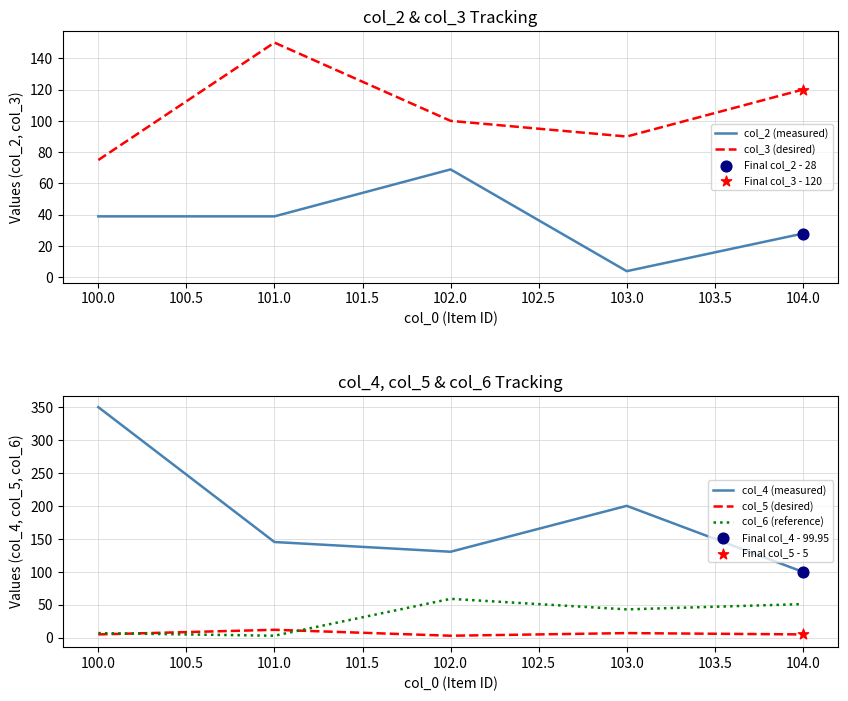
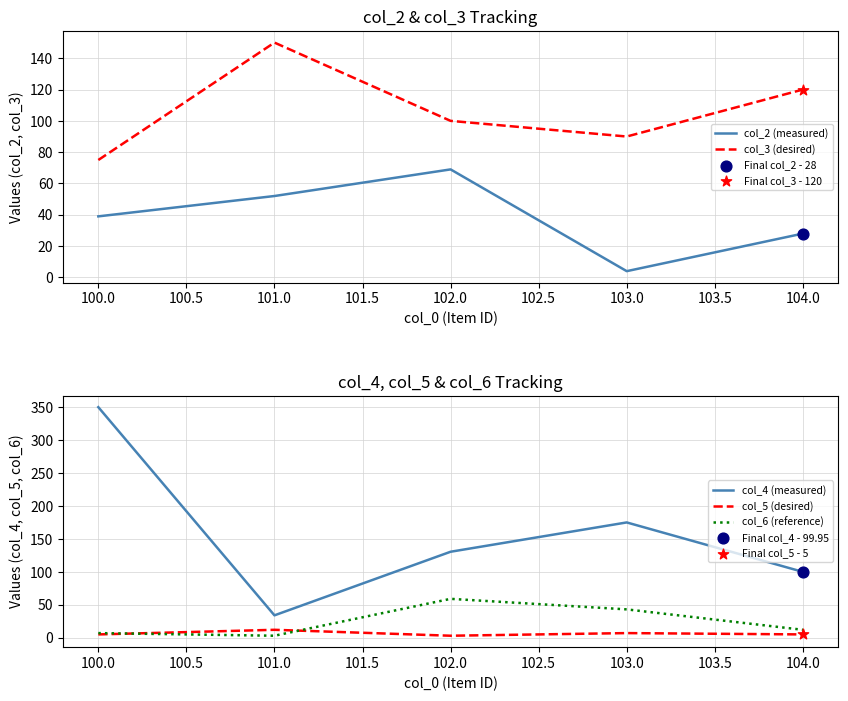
col_2 & col_3 Tracking, col_2 (measured), 101.0: 39 -> 52
col_4, col_5 & col_6 Tracking, col_4 (measured), 101.0: 150 -> 30
col_4, col_5 & col_6 Tracking, col_4 (measured), 103.0: 200 -> 180
col_4, col_5 & col_6 Tracking, col_6 (reference), 104.0: 50 -> 10
